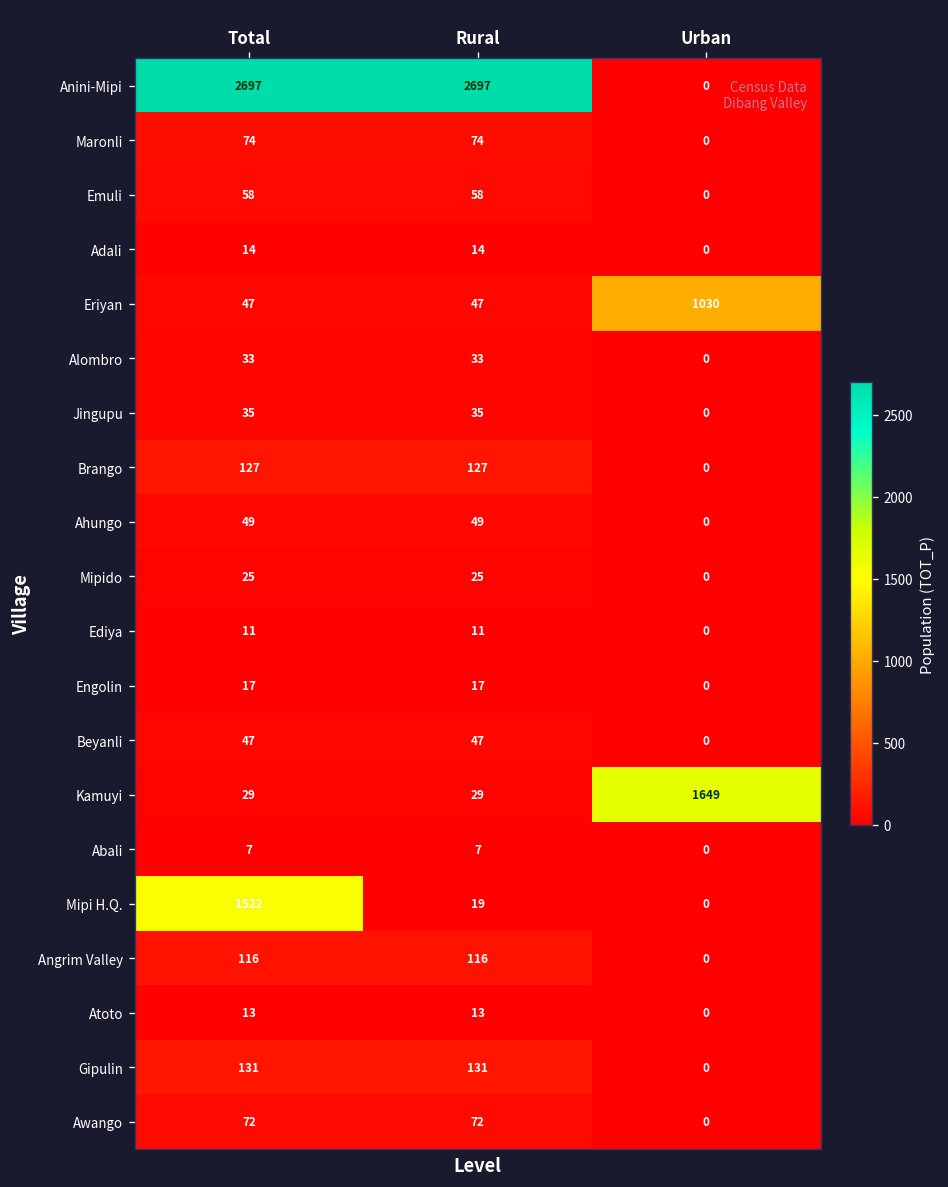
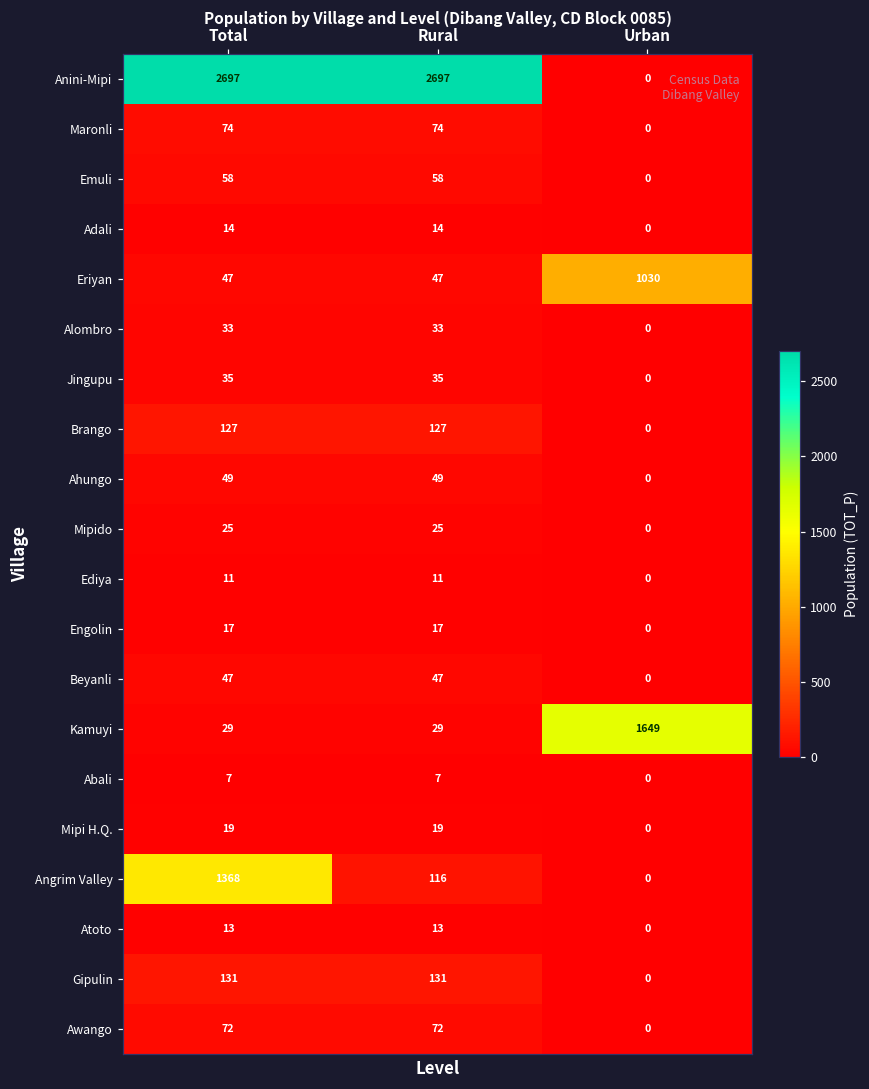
Mipi H.Q., Total: 1522 -> 19
Angrim Valley, Total: 116 -> 1368
